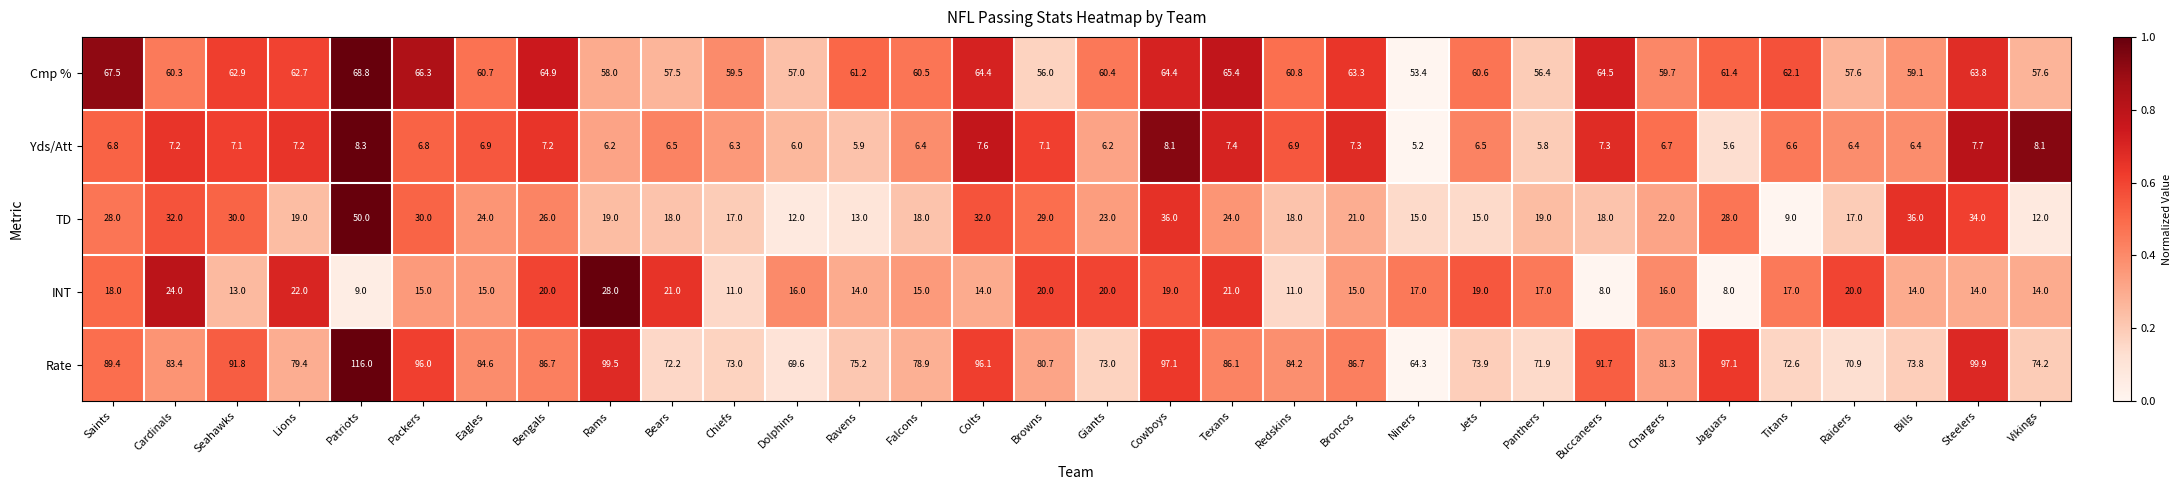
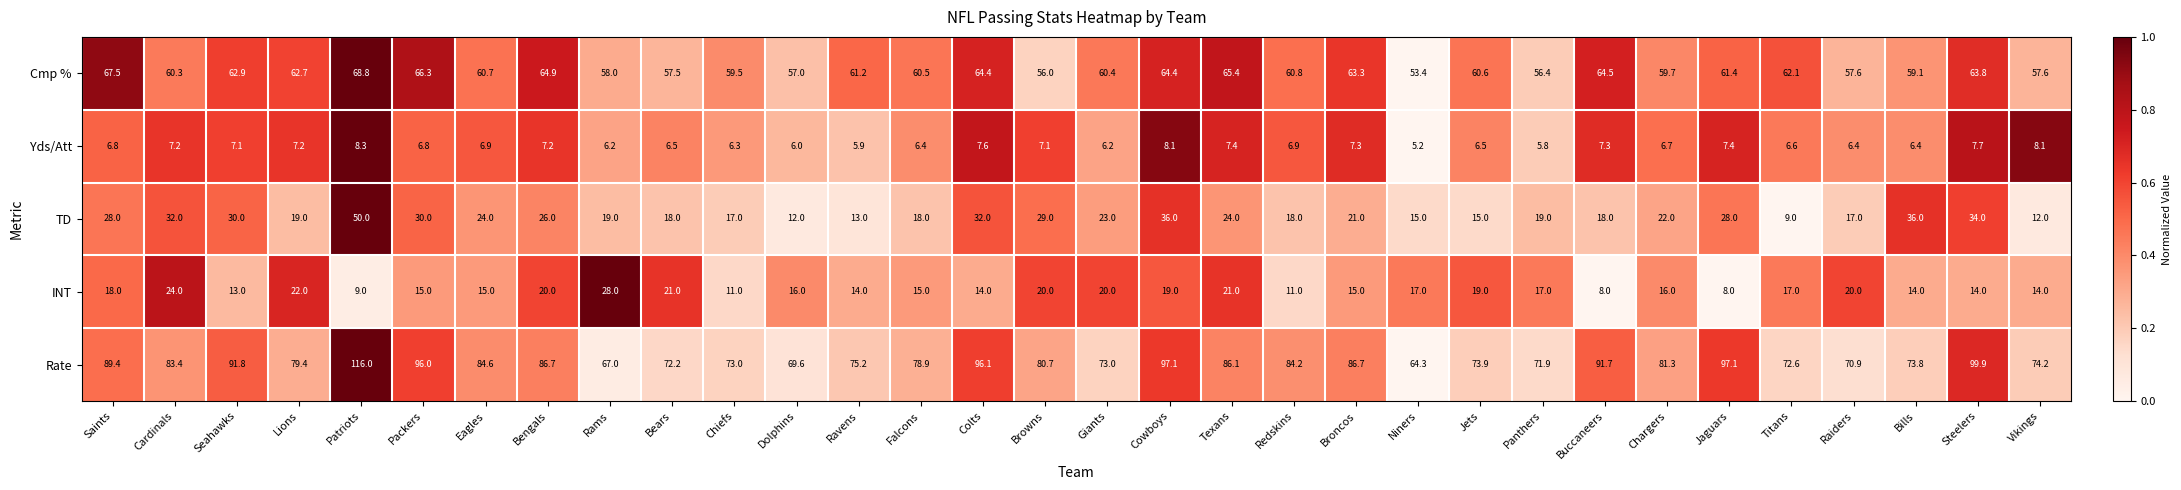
Yds/Att, Jaguars: 5.6 -> 7.4
Rate, Rams: 99.5 -> 67.0
